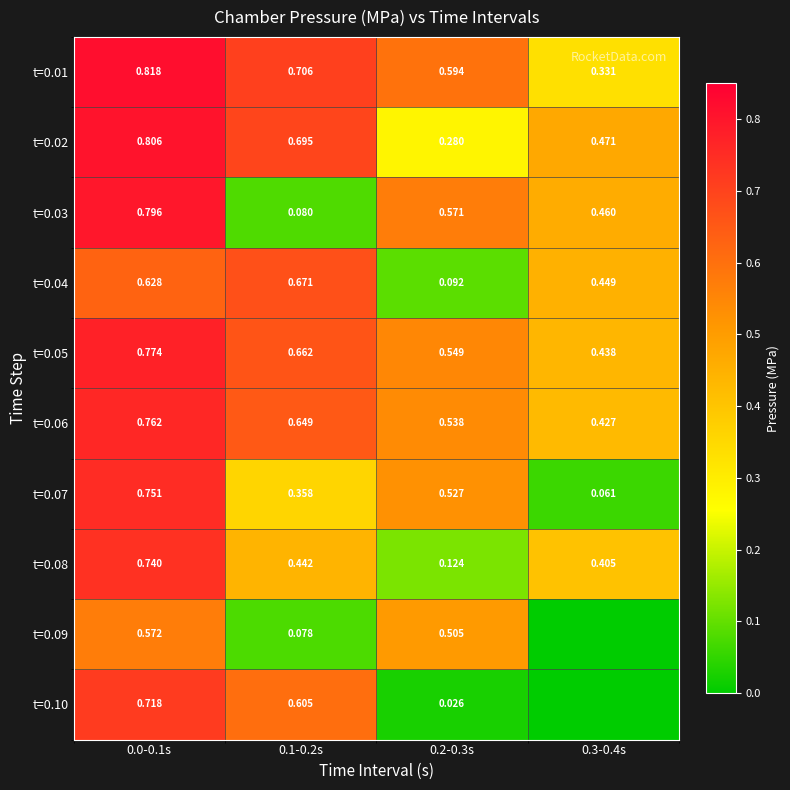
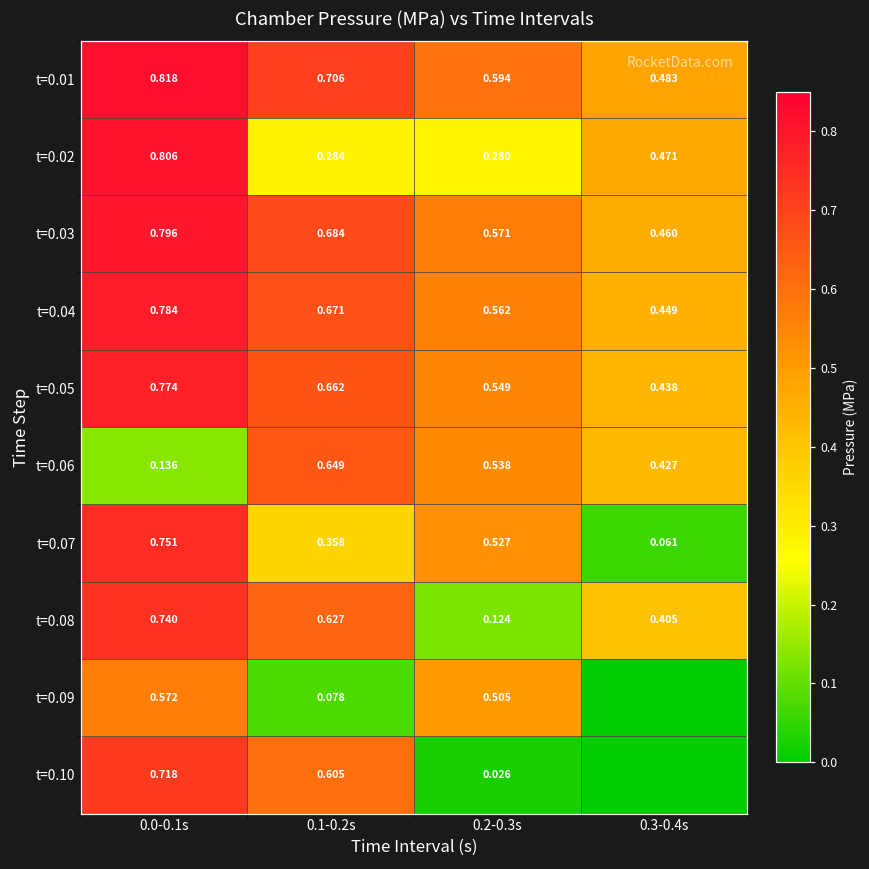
t=0.01, 0.3-0.4s: 0.331 -> 0.483
t=0.02, 0.1-0.2s: 0.695 -> 0.284
t=0.03, 0.1-0.2s: 0.080 -> 0.684
t=0.04, 0.0-0.1s: 0.628 -> 0.784
t=0.04, 0.2-0.3s: 0.092 -> 0.562
t=0.06, 0.0-0.1s: 0.762 -> 0.136
t=0.08, 0.1-0.2s: 0.442 -> 0.627
